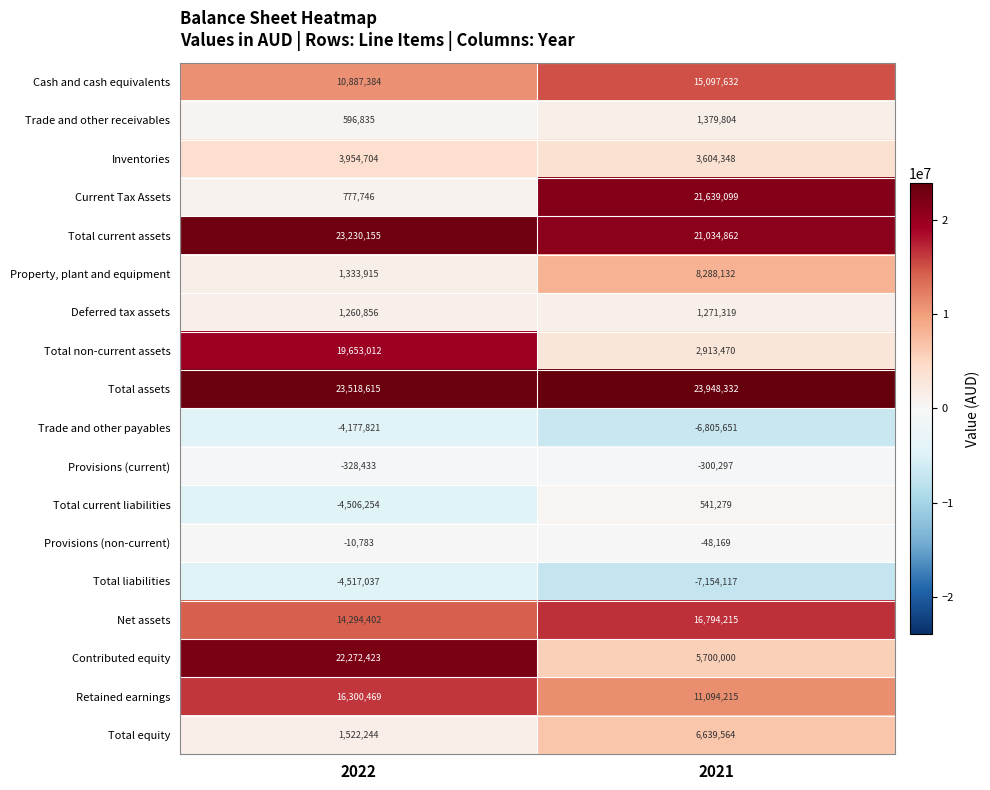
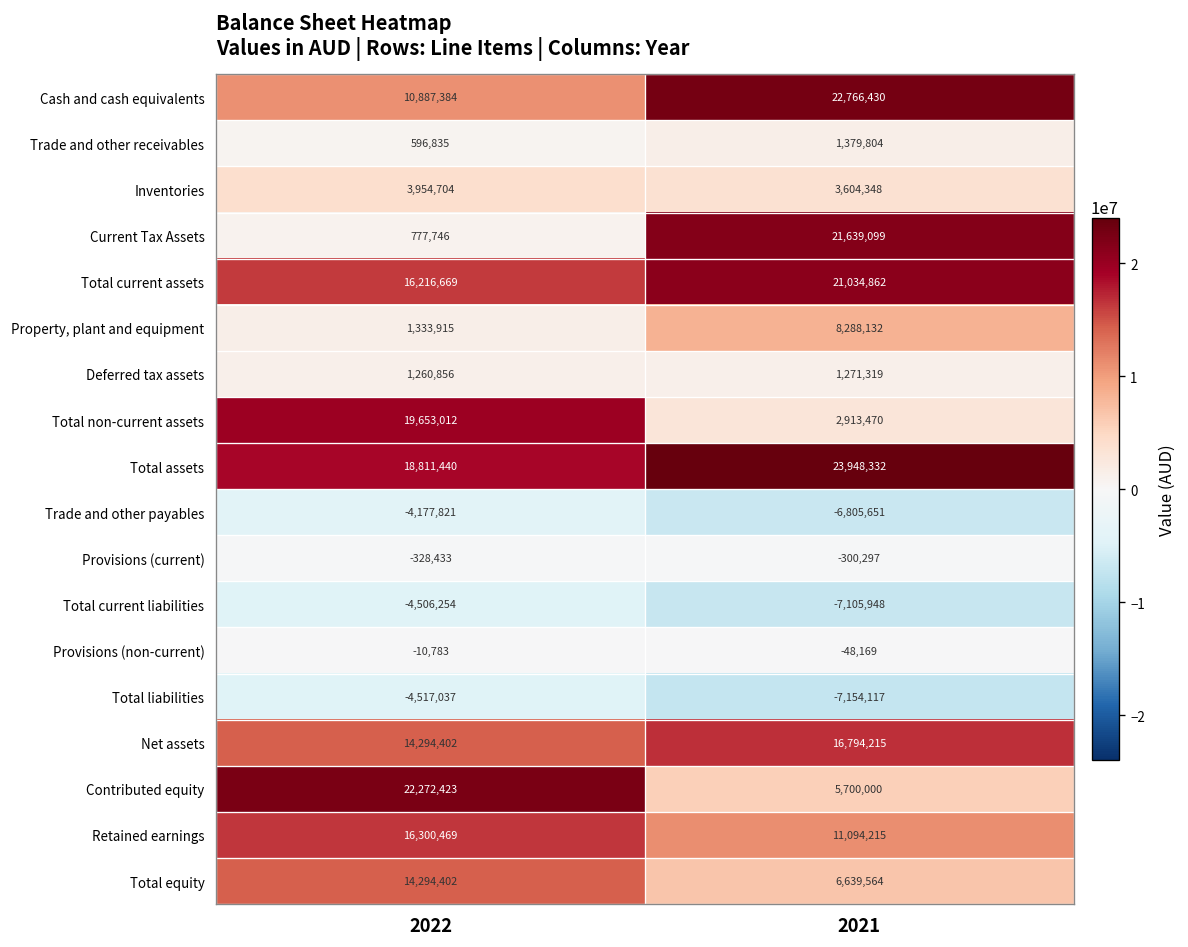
Cash and cash equivalents, 2021: 15,097,632 -> 22,766,430
Total current assets, 2022: 23,230,155 -> 16,216,669
Total assets, 2022: 23,518,615 -> 18,811,440
Total current liabilities, 2021: 541,279 -> -7,105,948
Total equity, 2022: 1,522,244 -> 14,294,402
